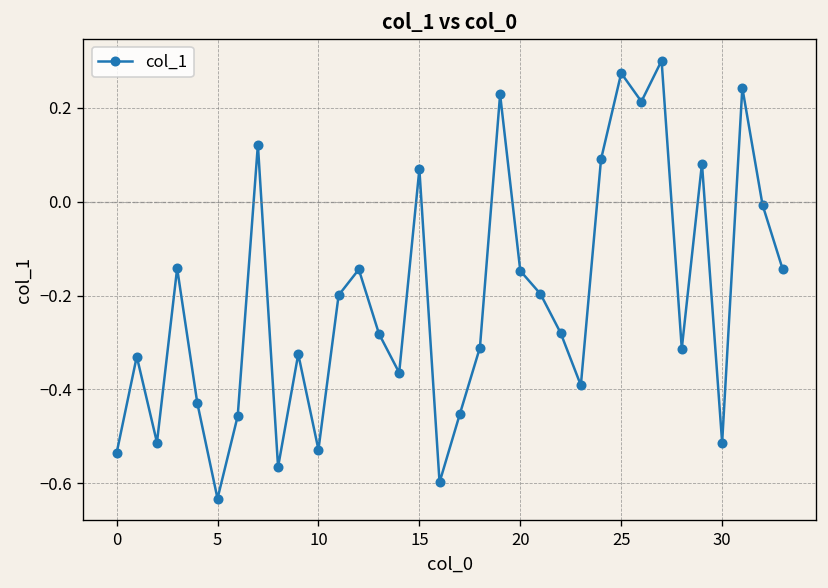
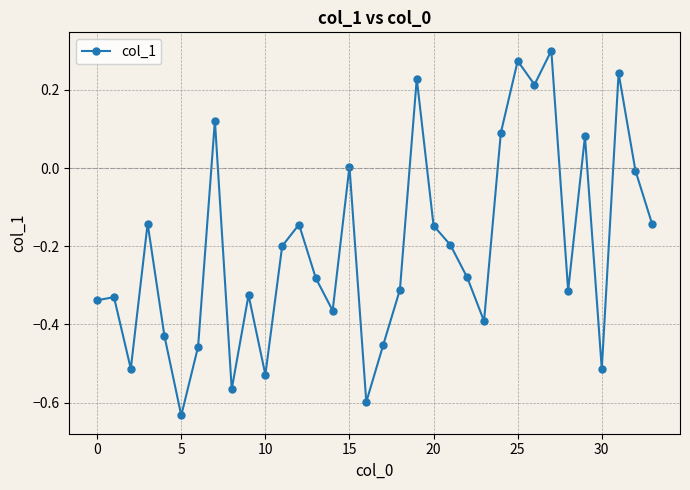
0: -0.54 -> -0.34
15: 0.07 -> 0.00
